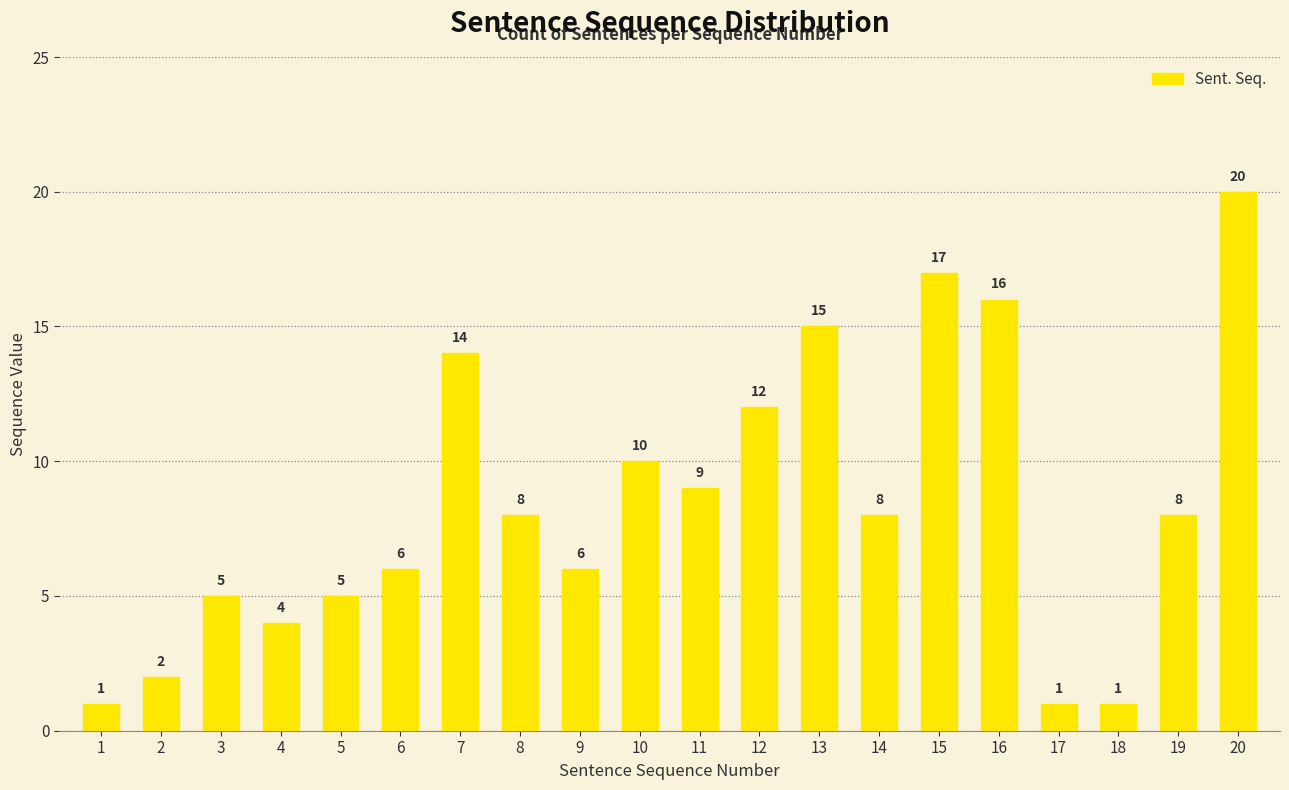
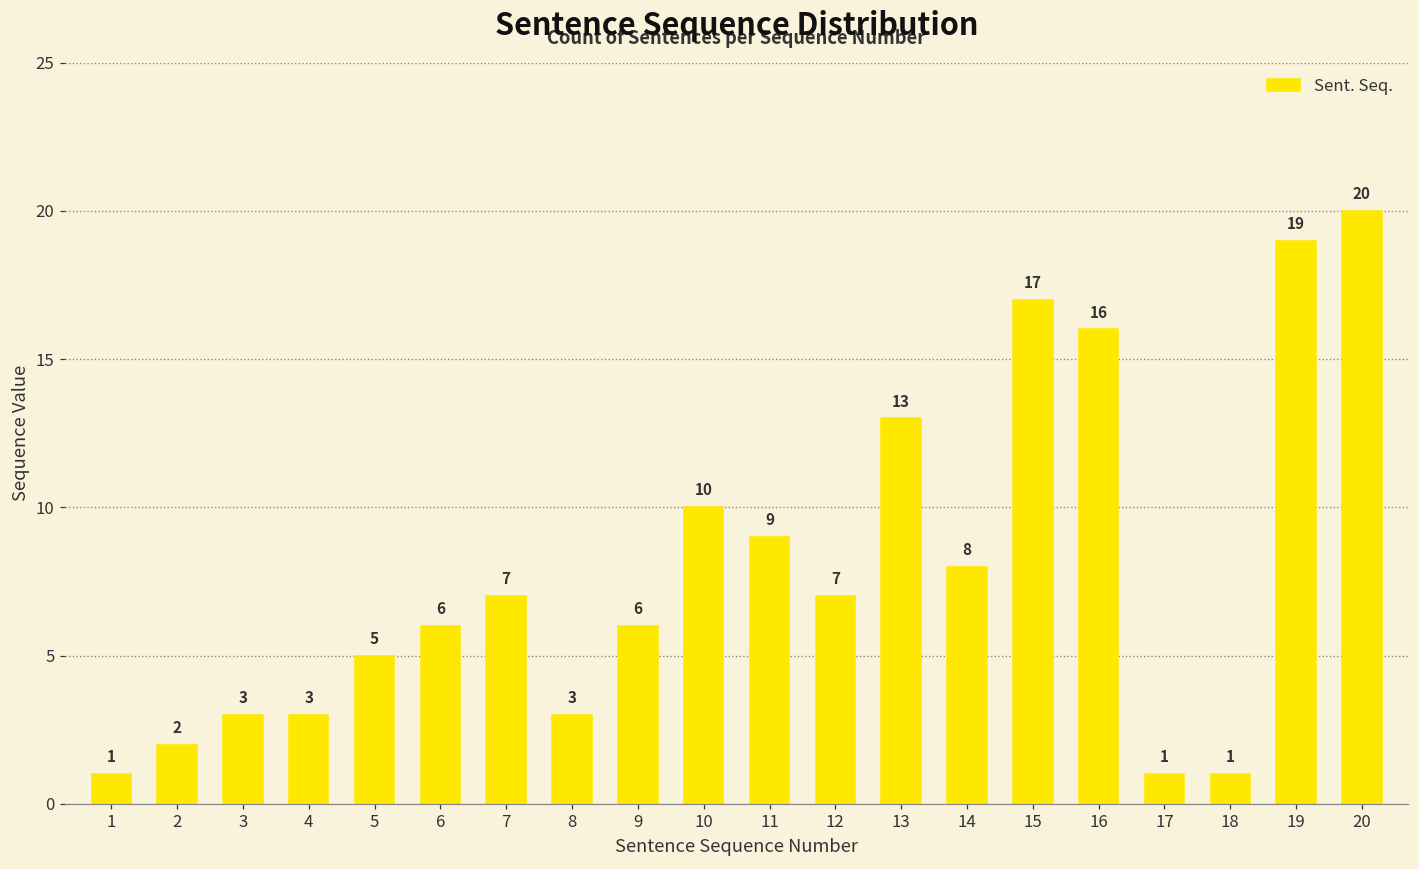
3: 5 -> 3
4: 4 -> 3
7: 14 -> 7
8: 8 -> 3
12: 12 -> 7
13: 15 -> 13
19: 8 -> 19
